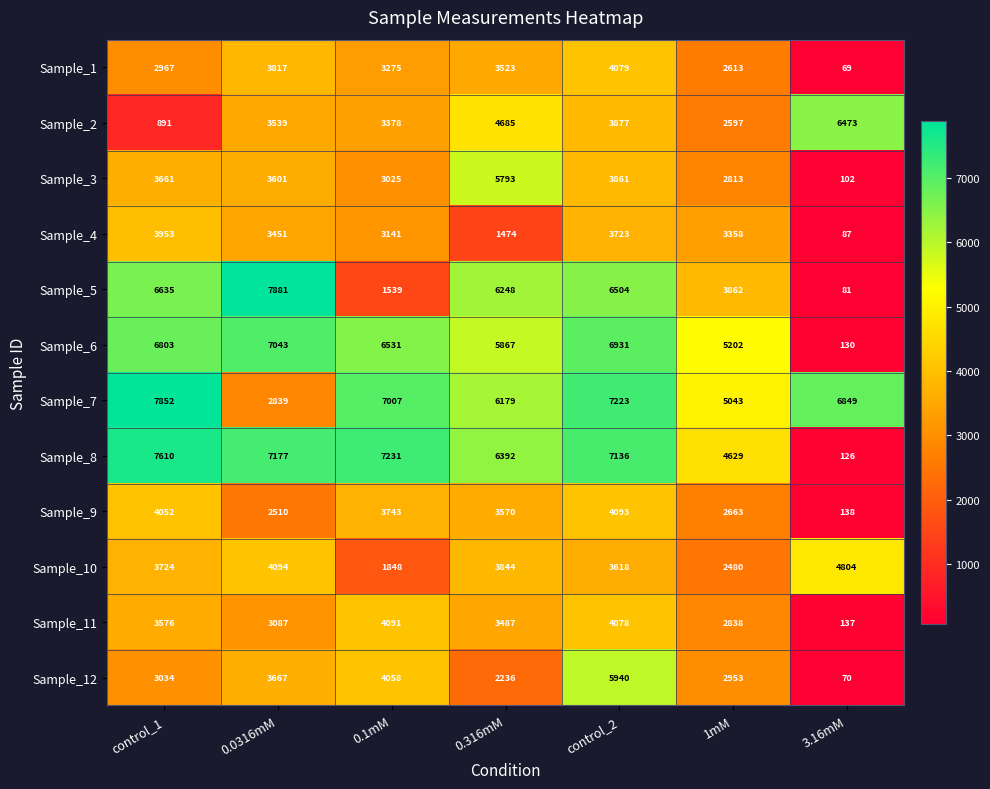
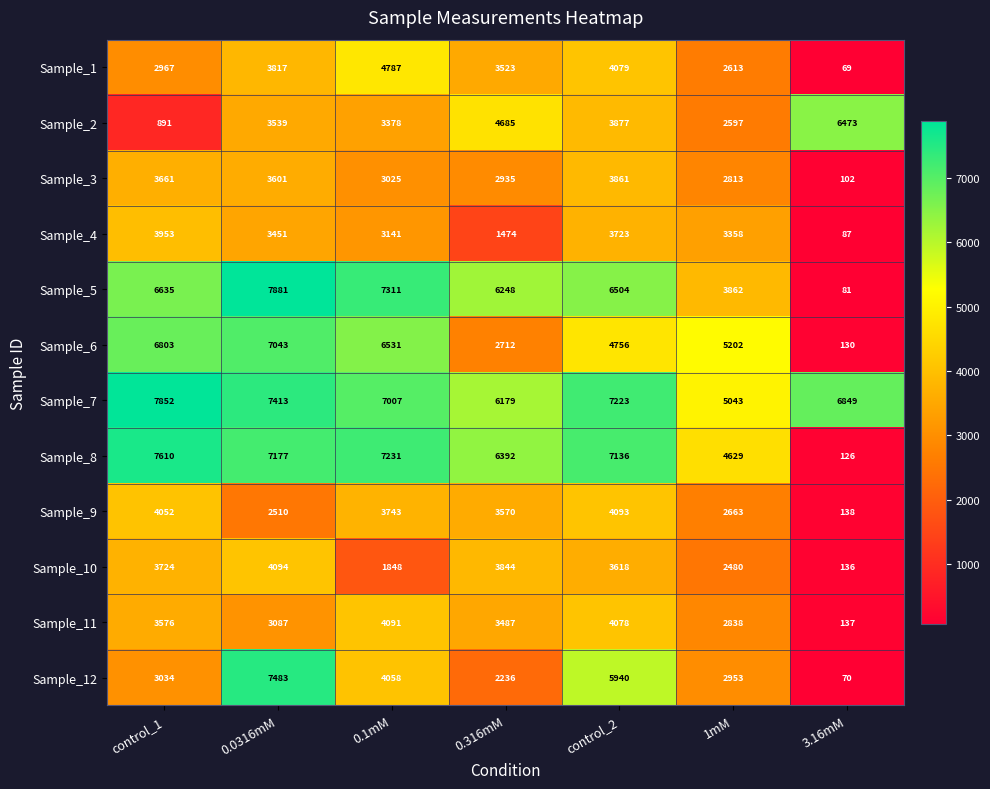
Sample_1, 0.1mM: 3275 -> 4787
Sample_3, 0.316mM: 5793 -> 2935
Sample_5, 0.1mM: 1539 -> 7311
Sample_6, 0.316mM: 5867 -> 2712
Sample_6, control_2: 6931 -> 4756
Sample_7, 0.0316mM: 2839 -> 7413
Sample_10, 3.16mM: 4804 -> 136
Sample_12, 0.0316mM: 3667 -> 7483
